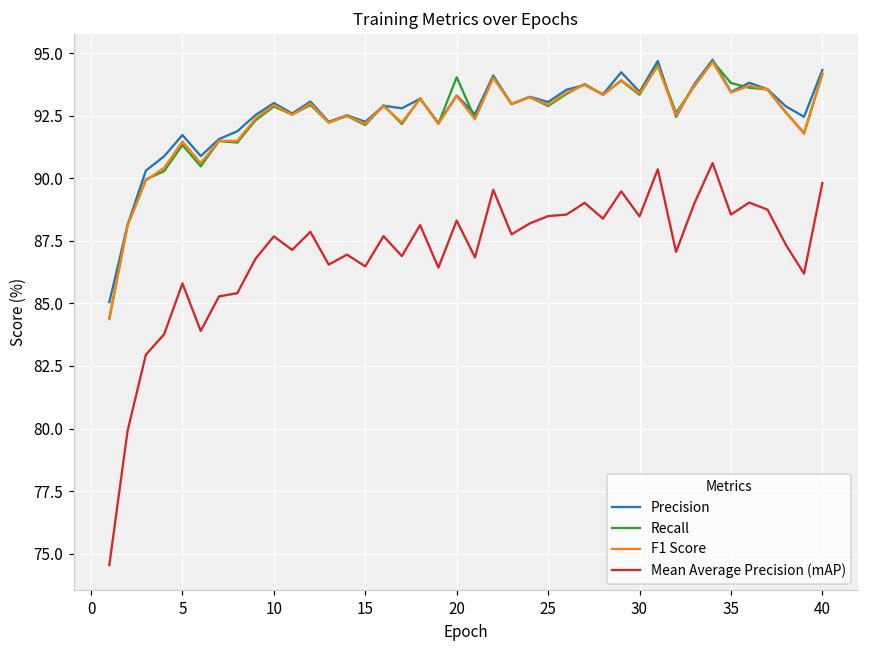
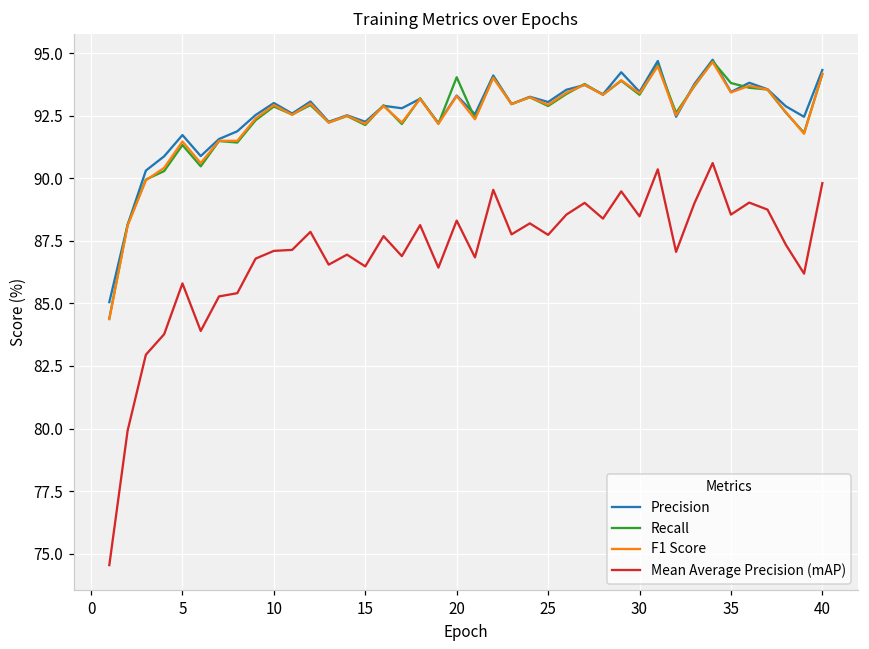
Mean Average Precision (mAP), 10: 87.7 -> 87.1
Mean Average Precision (mAP), 25: 88.5 -> 87.7
